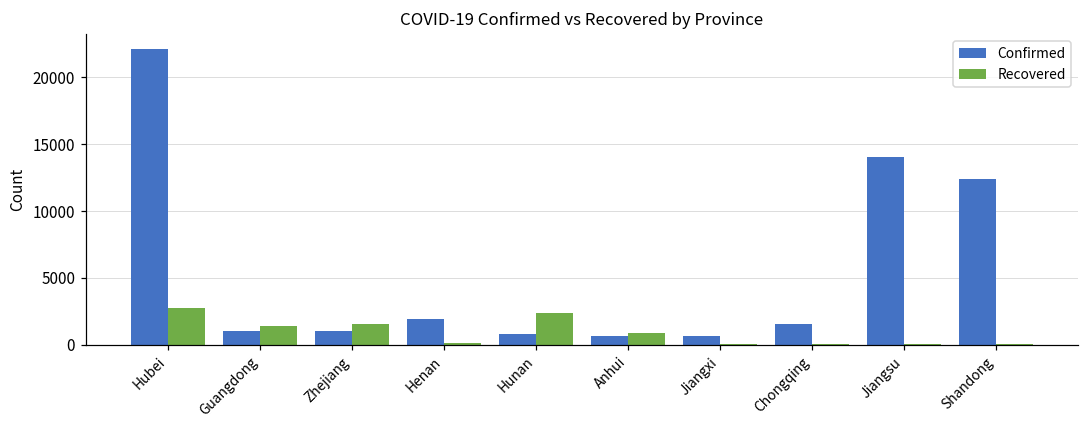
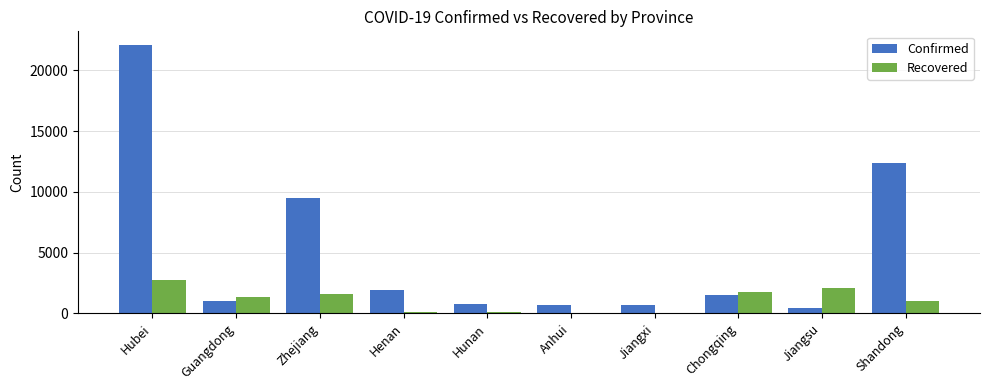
Confirmed, Zhejiang: 1000 -> 9500
Recovered, Hunan: 2300 -> 100
Recovered, Anhui: 900 -> 0
Recovered, Chongqing: 0 -> 1800
Confirmed, Jiangsu: 14000 -> 400
Recovered, Jiangsu: 0 -> 2100
Recovered, Shandong: 0 -> 1000
